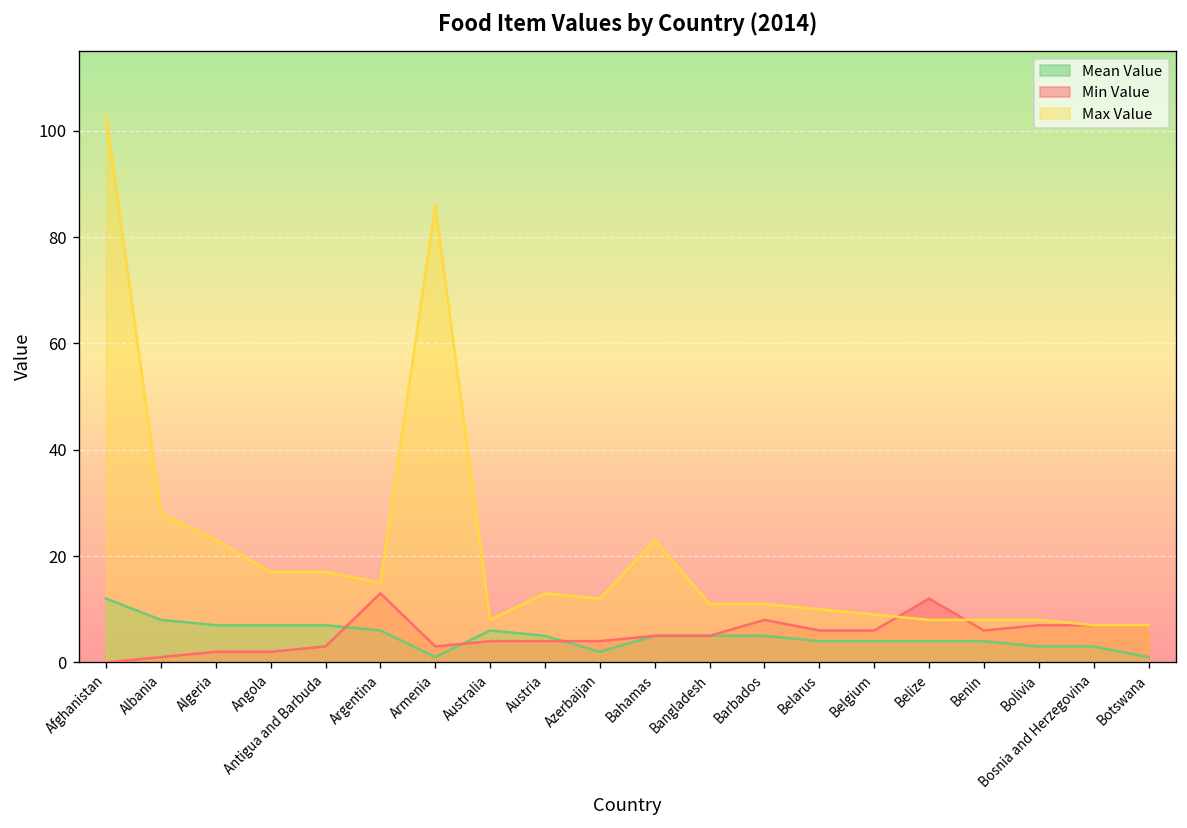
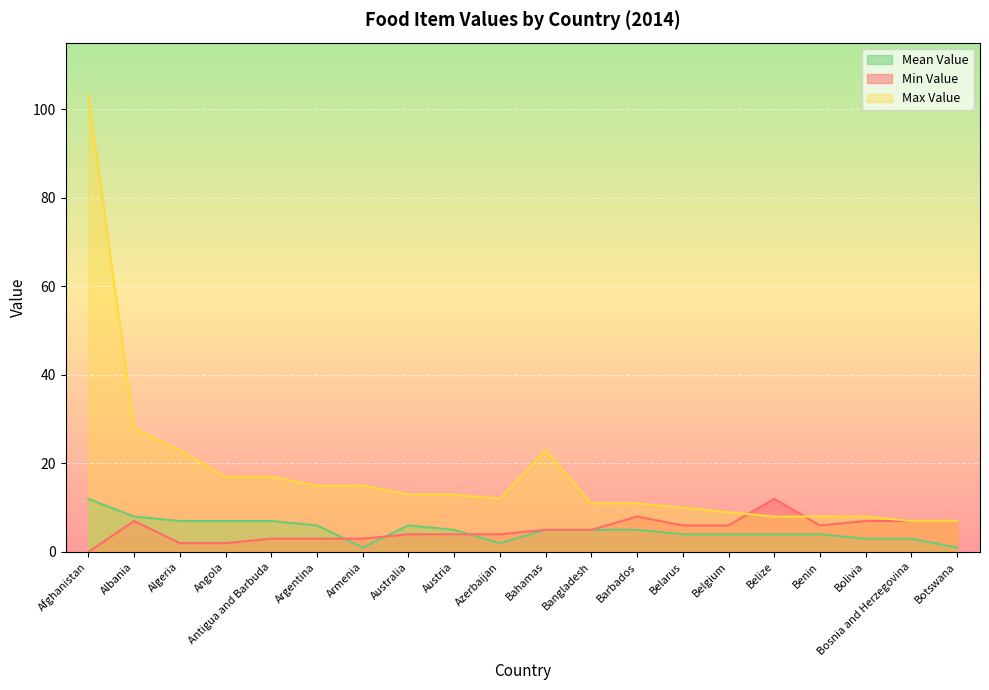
Min Value, Albania: 1 -> 7
Min Value, Argentina: 13 -> 3
Max Value, Armenia: 86 -> 15
Max Value, Australia: 8 -> 13
